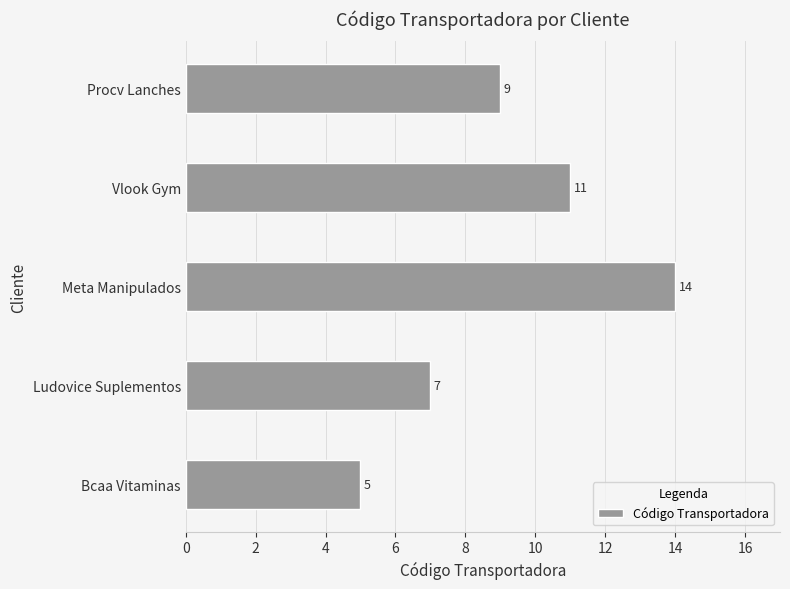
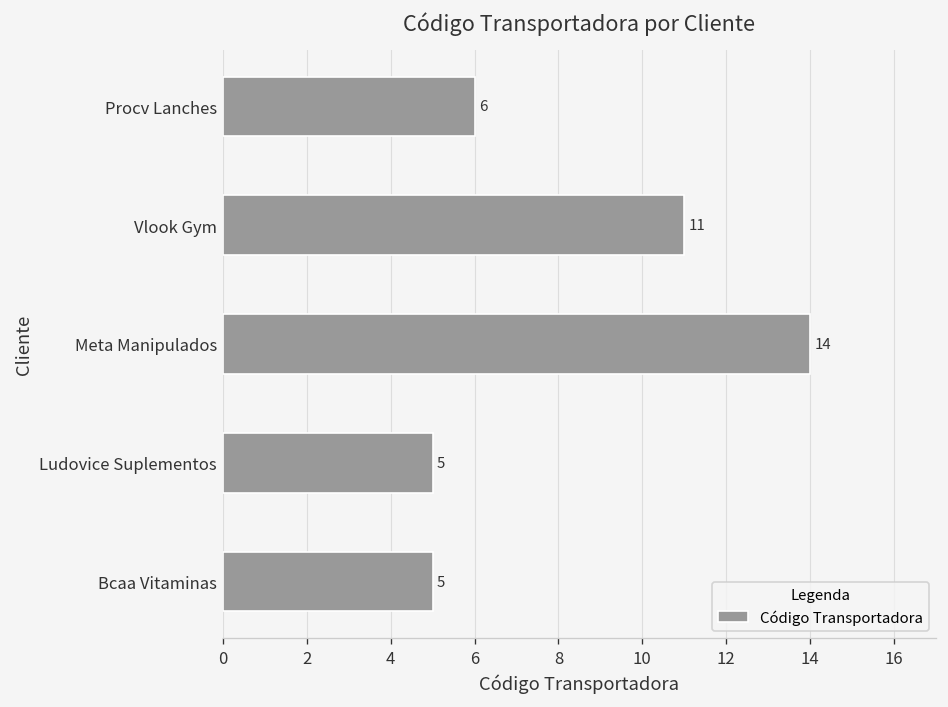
Procv Lanches: 9 -> 6
Ludovice Suplementos: 7 -> 5
